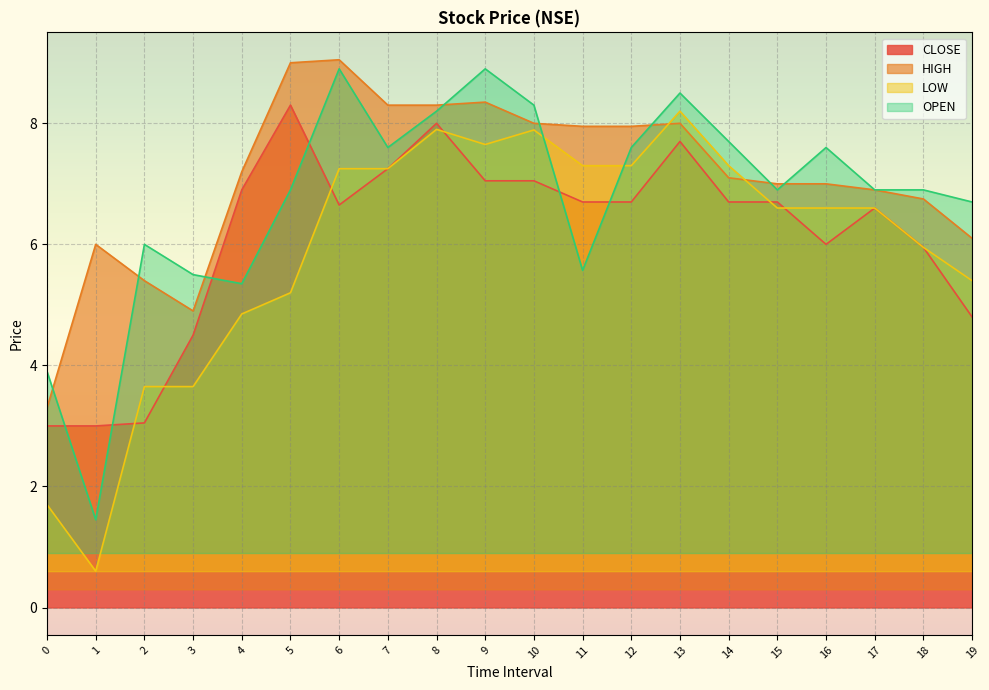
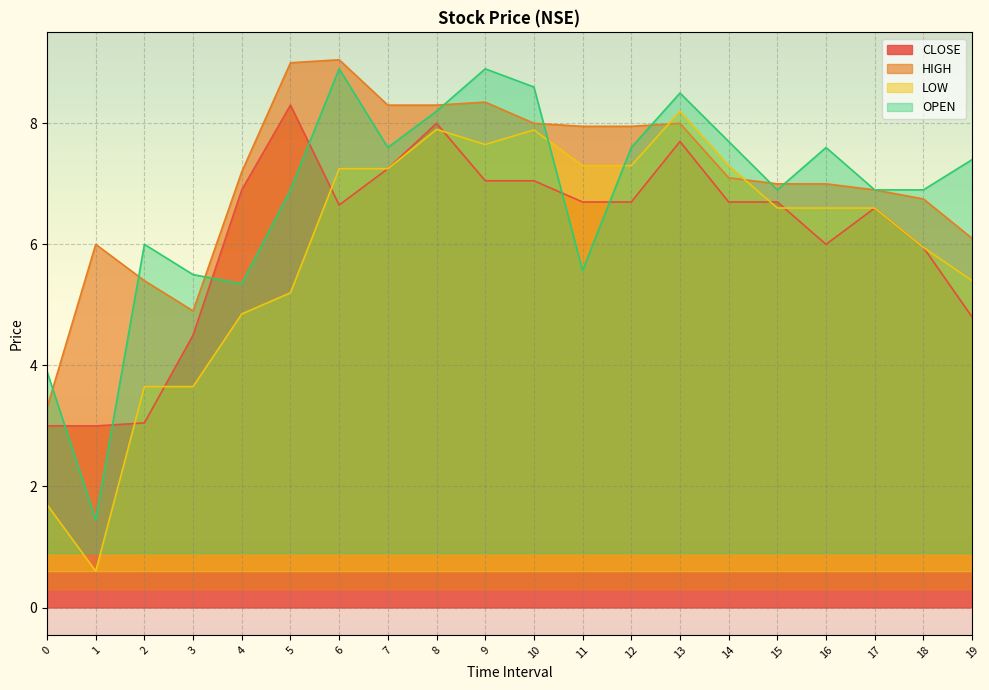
OPEN, 10: 8.3 -> 8.6
OPEN, 19: 6.7 -> 7.4
